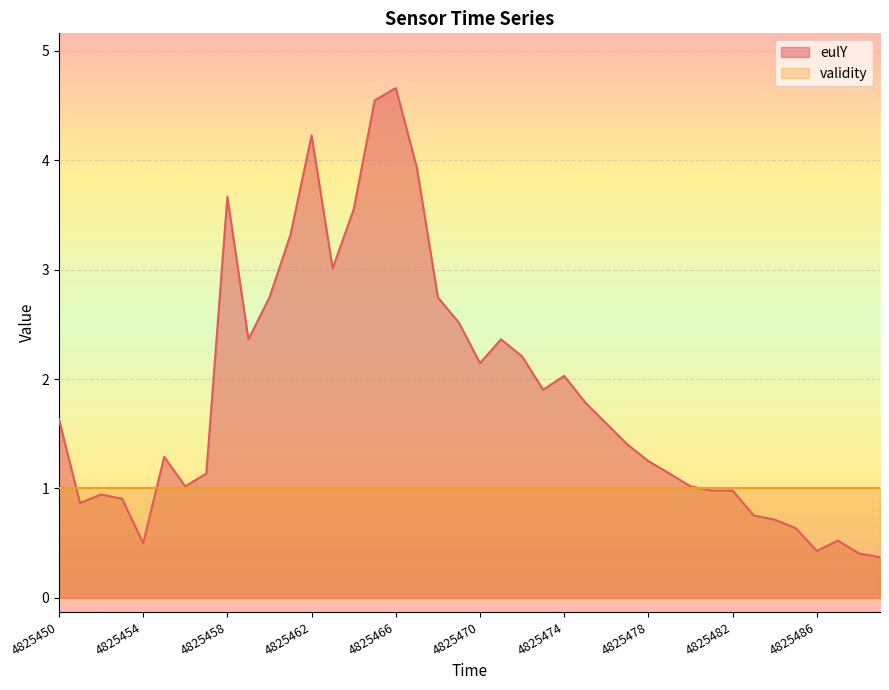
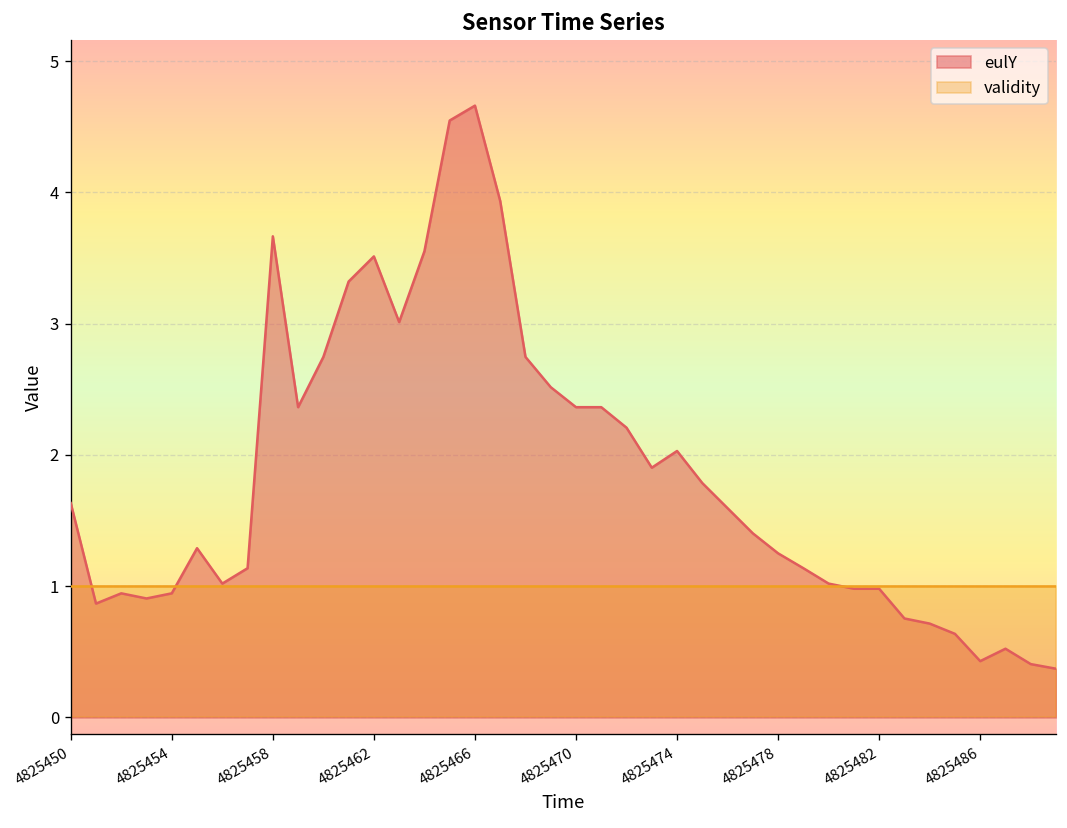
eulY, 4825454: 0.50 -> 0.95
eulY, 4825462: 4.23 -> 3.51
eulY, 4825470: 2.15 -> 2.36
